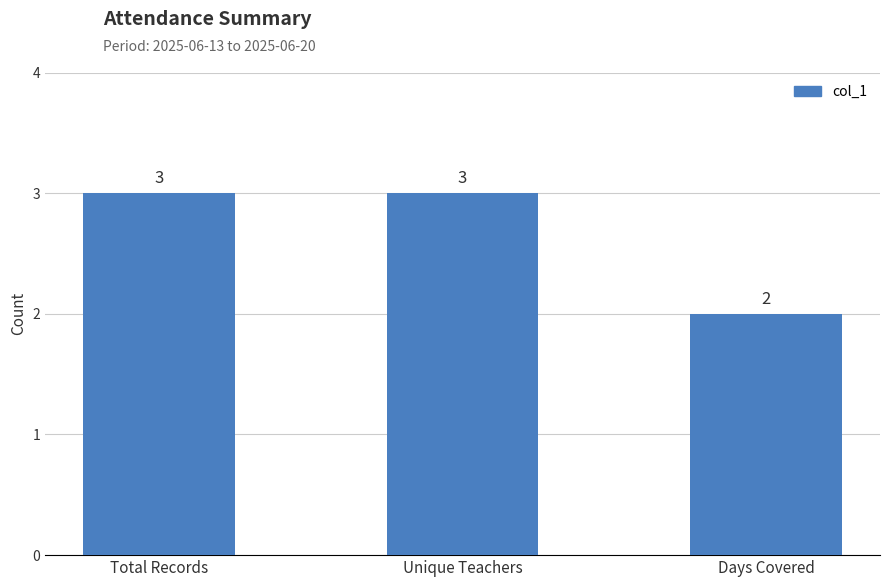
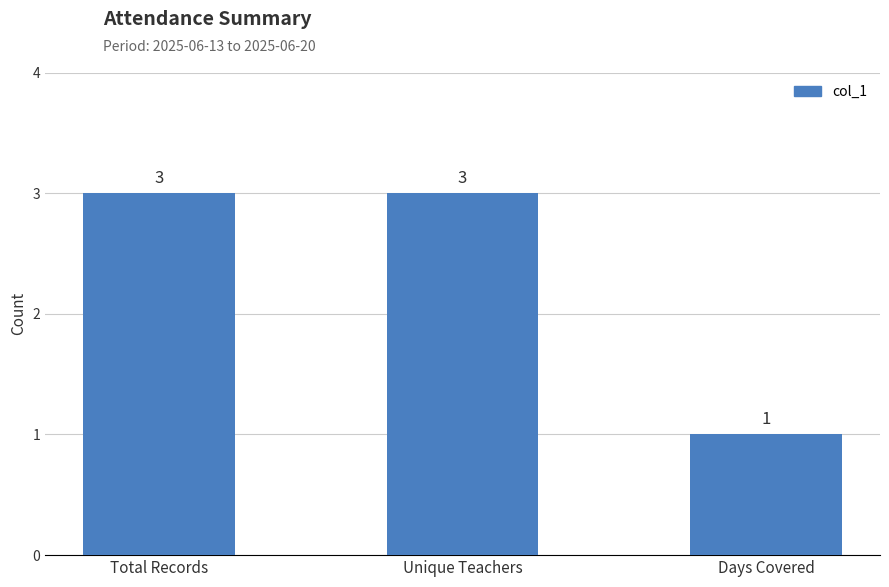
Days Covered: 2 -> 1
